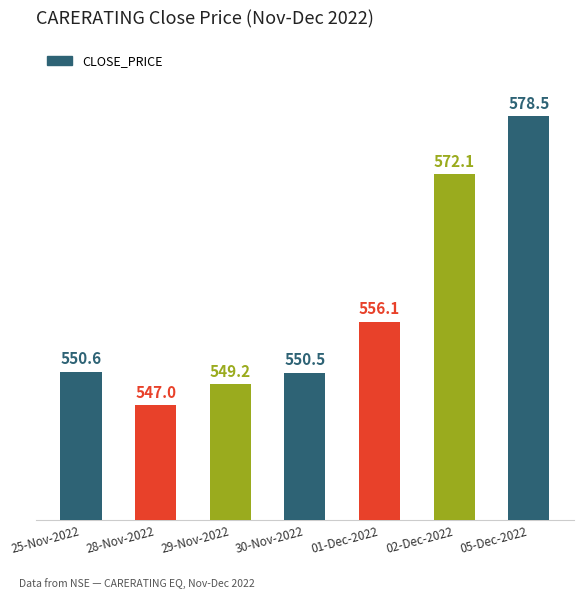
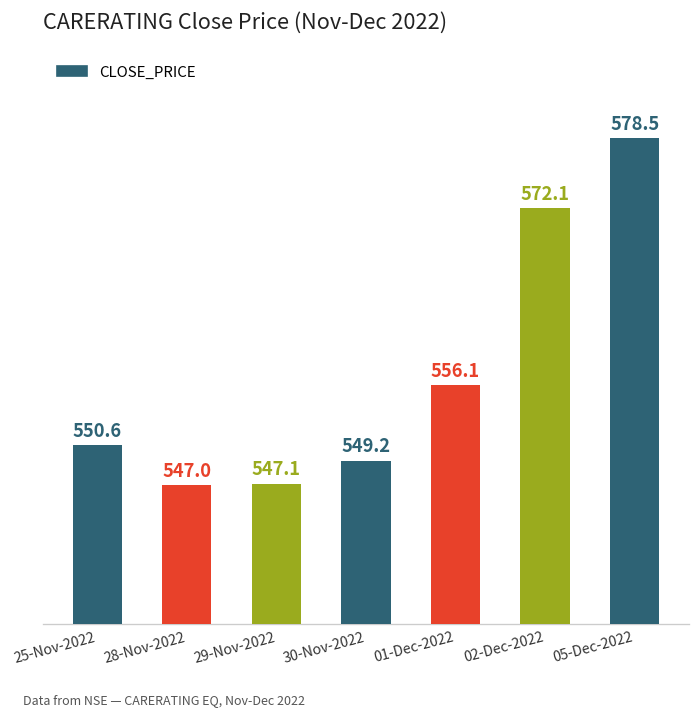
29-Nov-2022: 549.2 -> 547.1
30-Nov-2022: 550.5 -> 549.2
